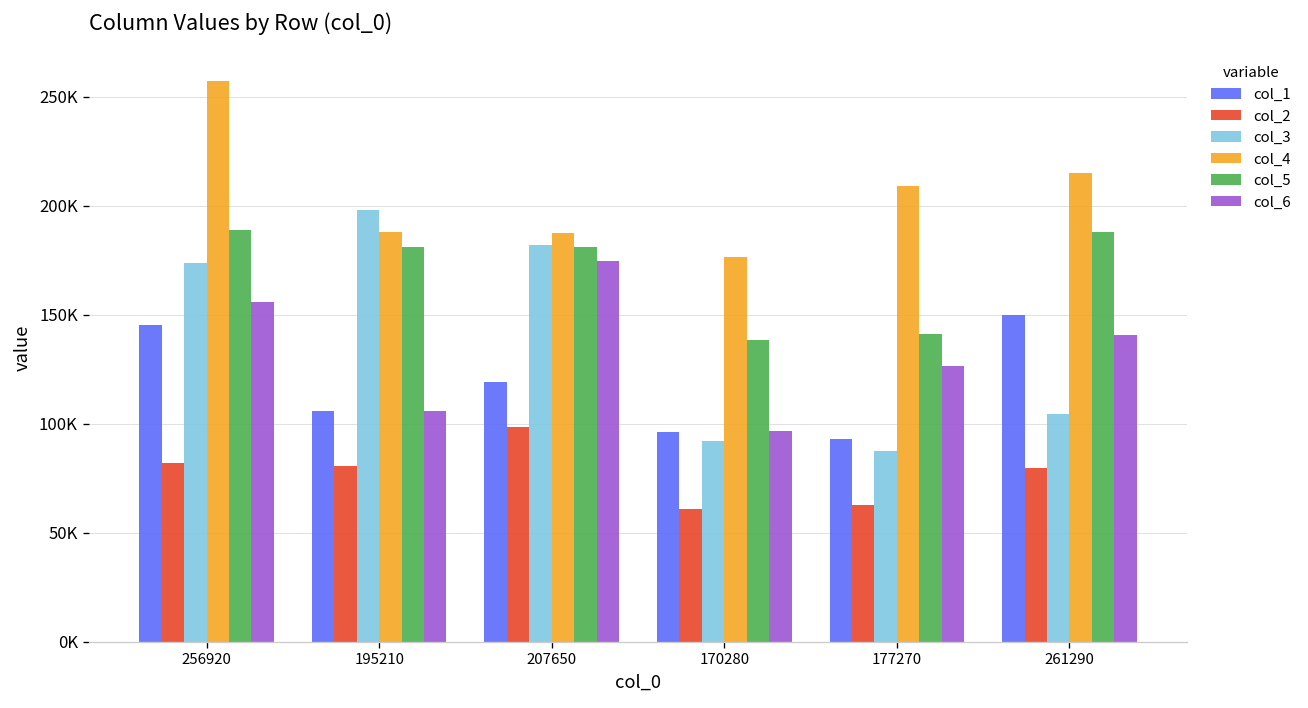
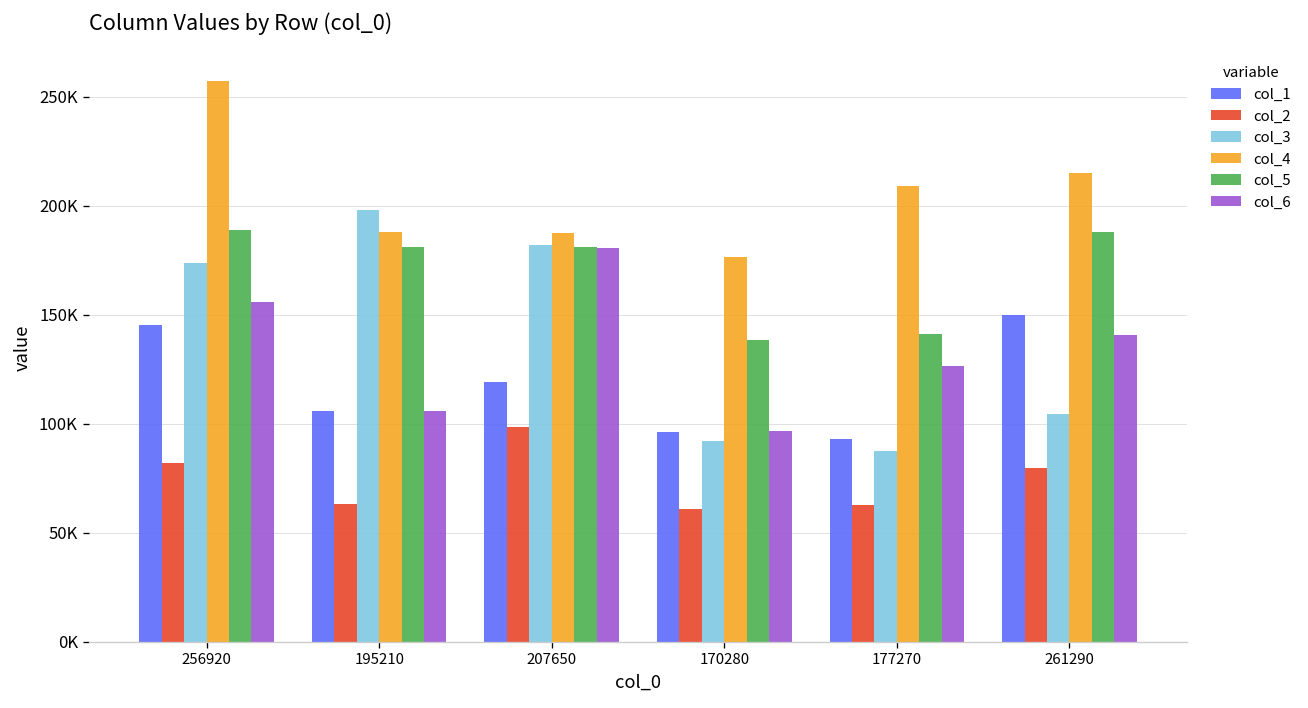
col_2, 195210: 80000 -> 63000
col_6, 207650: 175000 -> 181000
